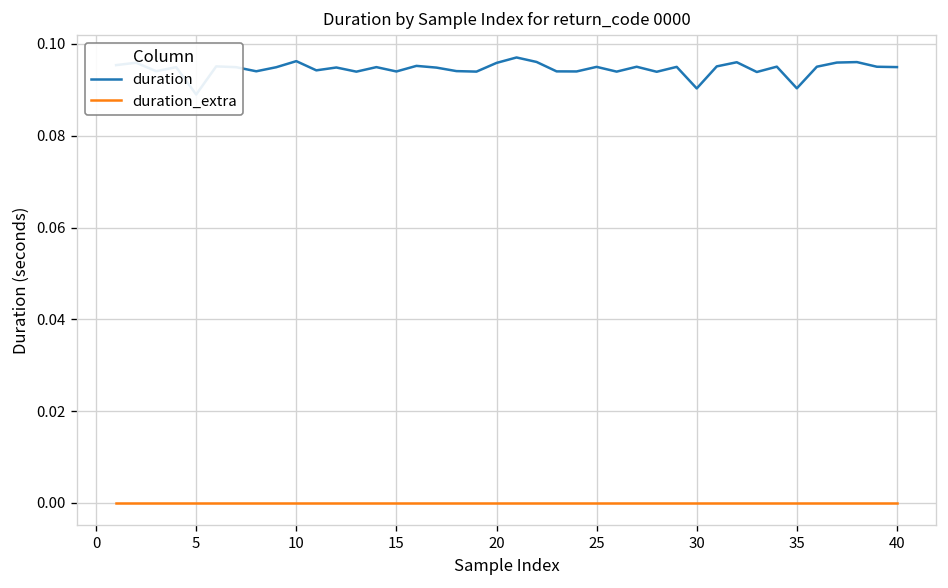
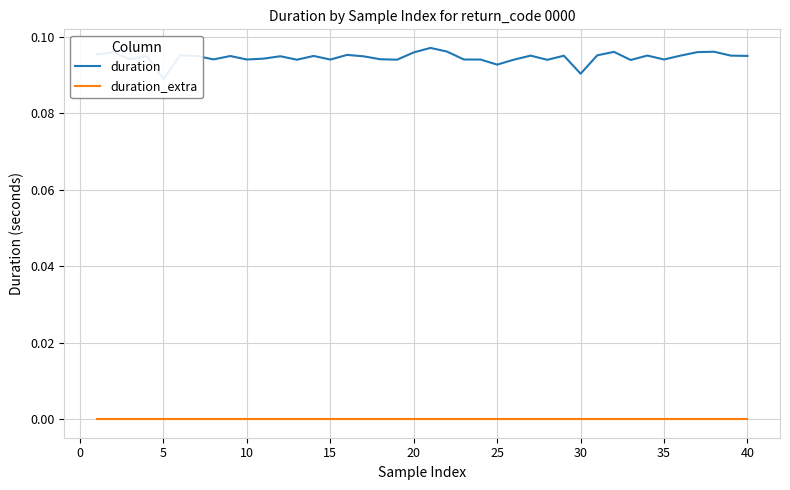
duration, 10: 0.096 -> 0.094
duration, 25: 0.095 -> 0.093
duration, 35: 0.090 -> 0.094
